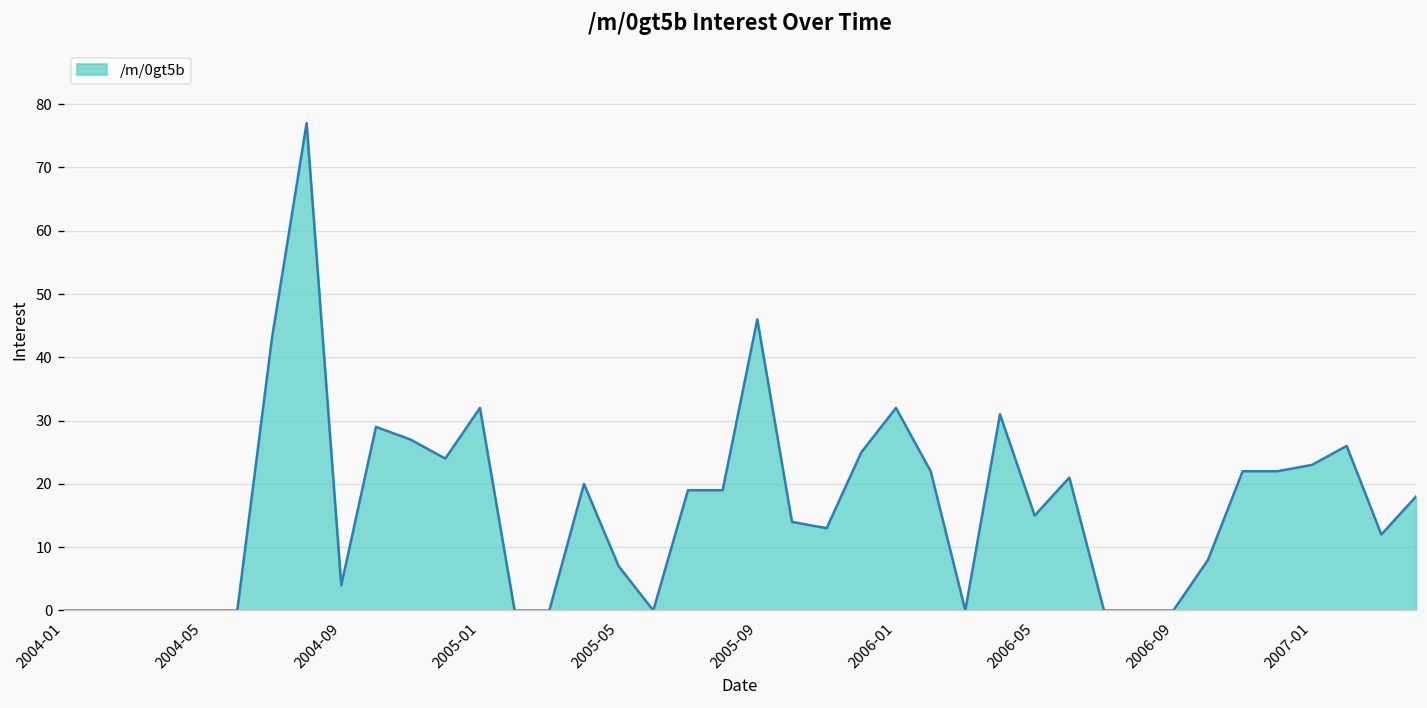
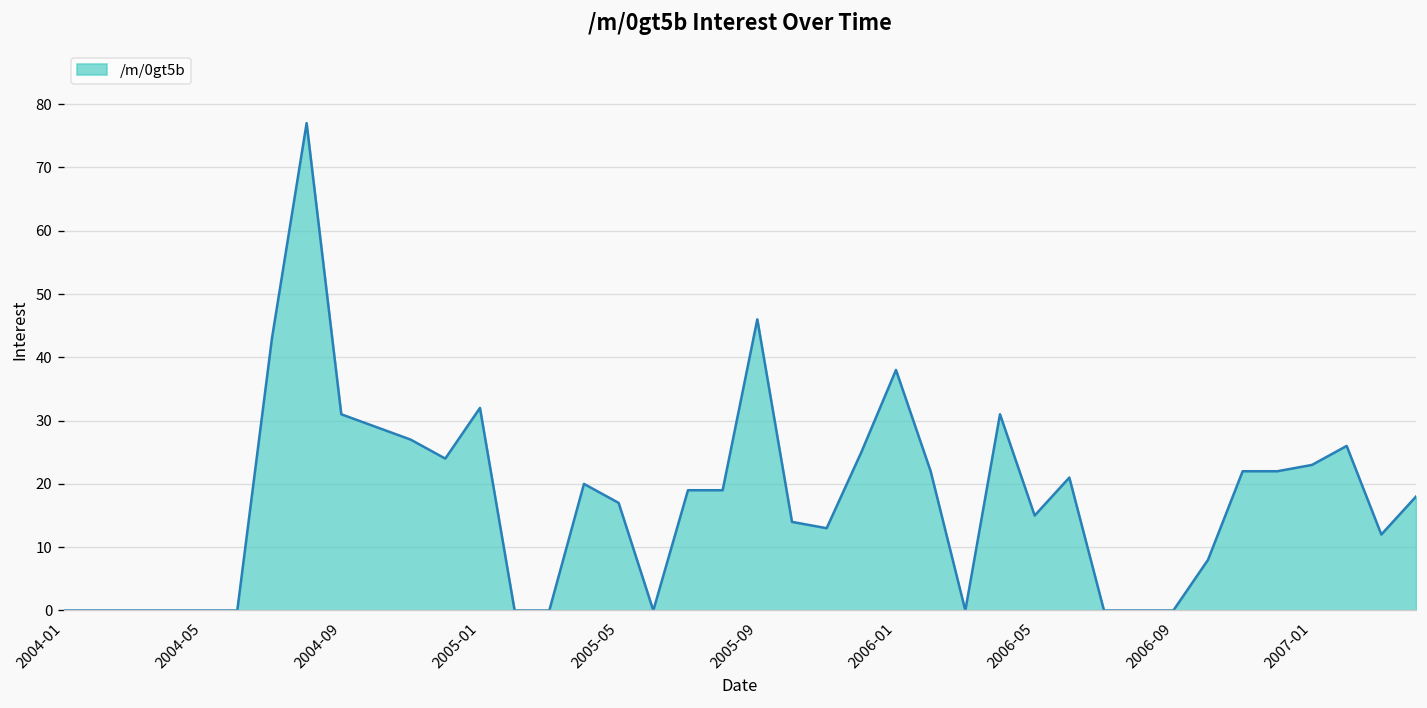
2004-09: 4 -> 31
2005-05: 7 -> 17
2006-01: 32 -> 38
